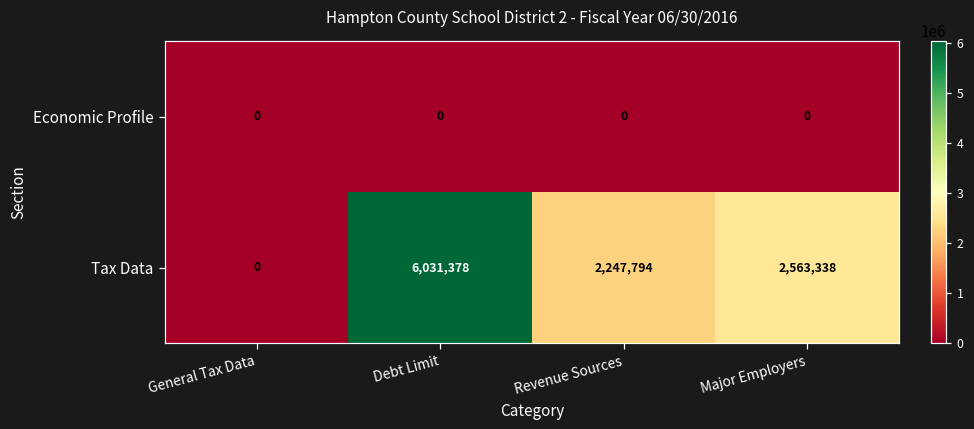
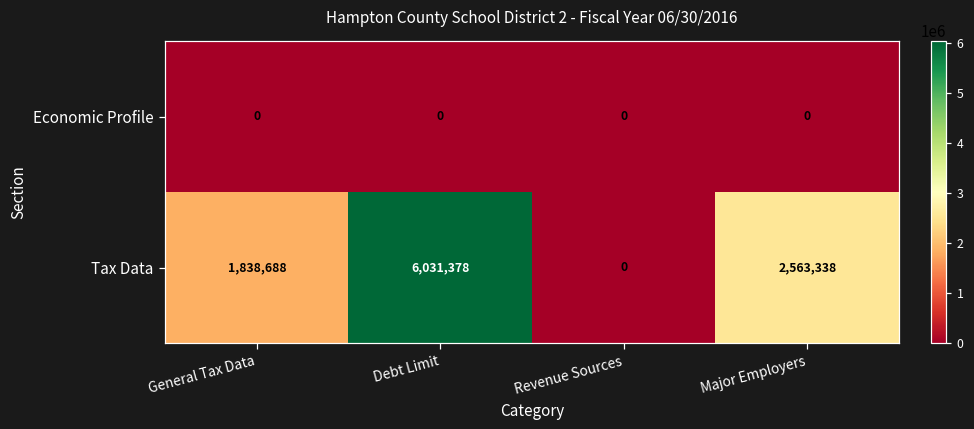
Tax Data, General Tax Data: 0 -> 1,838,688
Tax Data, Revenue Sources: 2,247,794 -> 0
